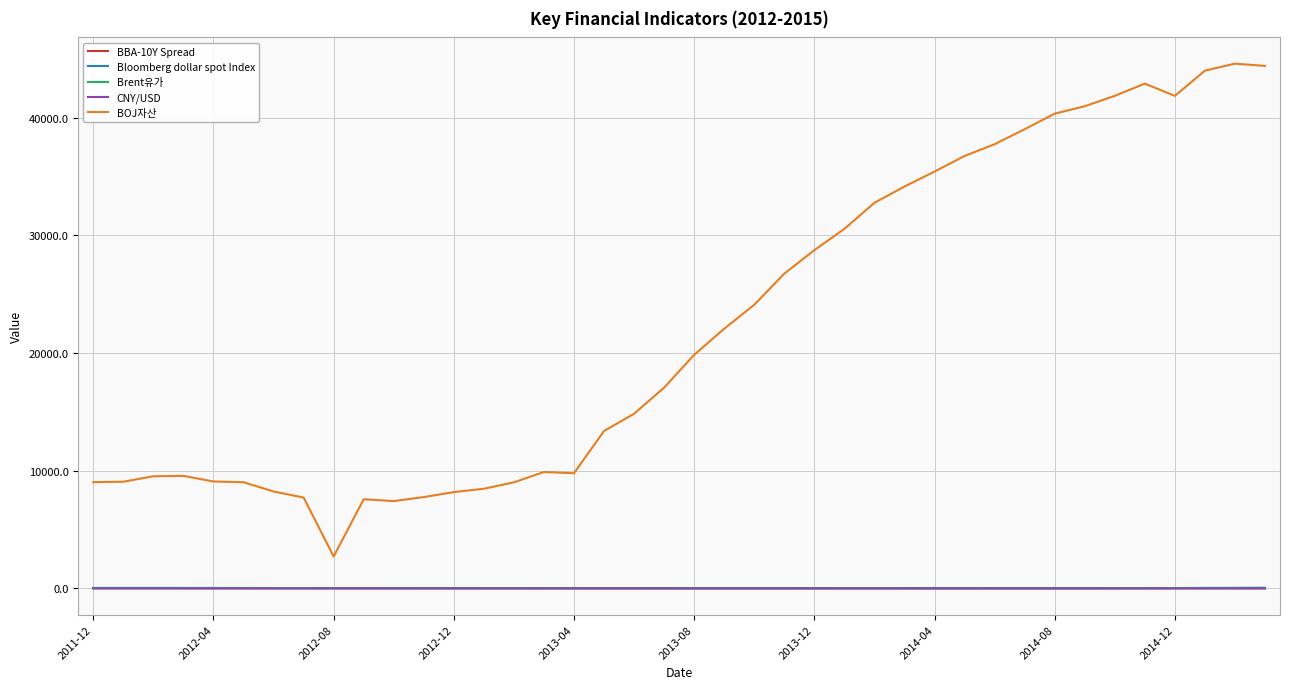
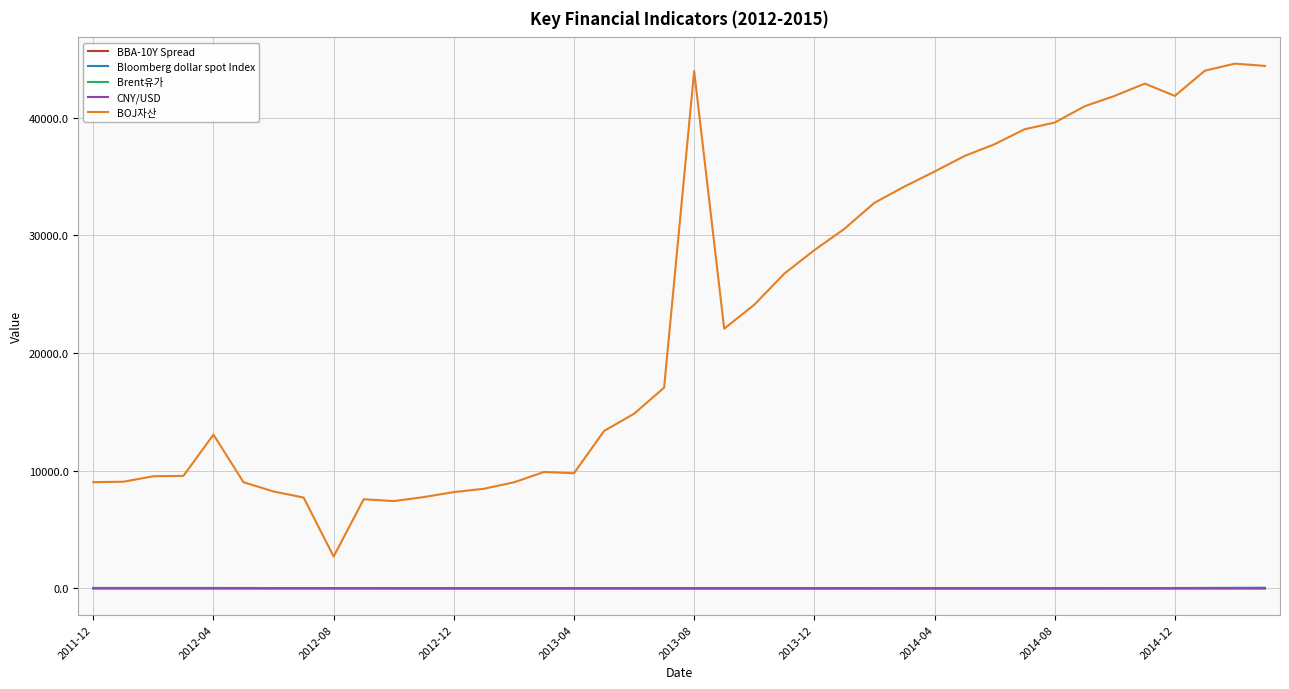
BOJ자산, 2012-04: 9100 -> 13100
BOJ자산, 2013-08: 19800 -> 44000
BOJ자산, 2014-08: 40300 -> 39600
